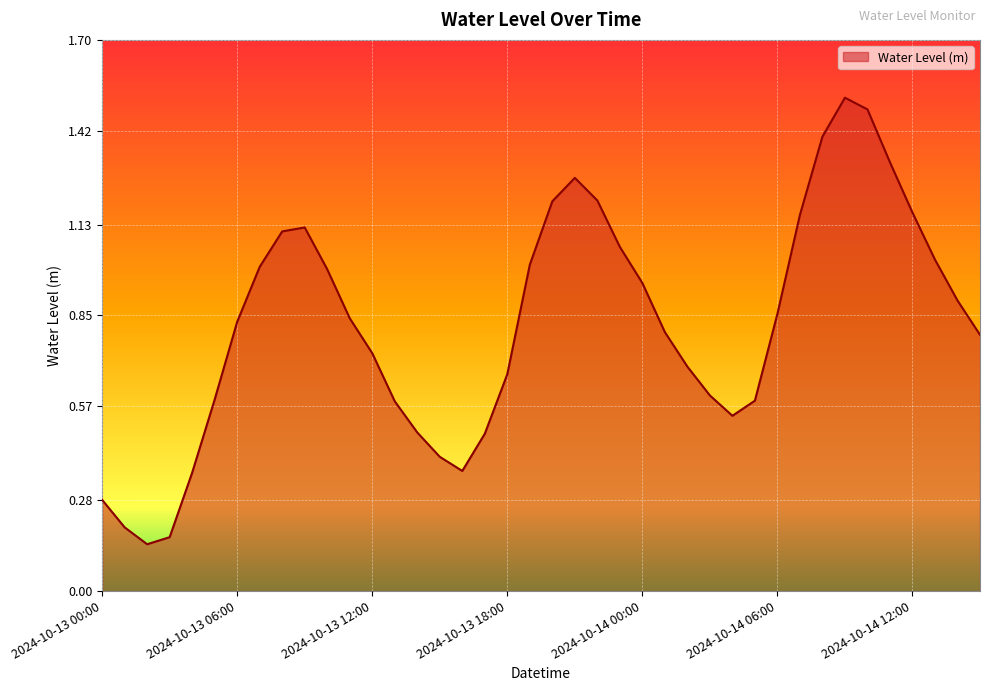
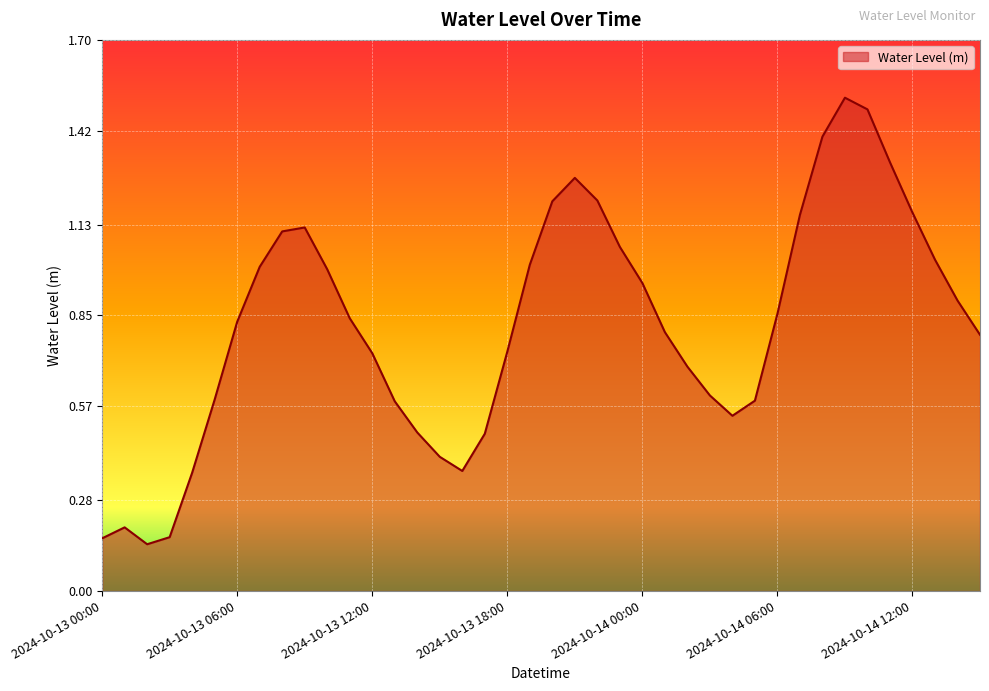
2024-10-13 00:00: 0.28 -> 0.16
2024-10-13 18:00: 0.67 -> 0.74
